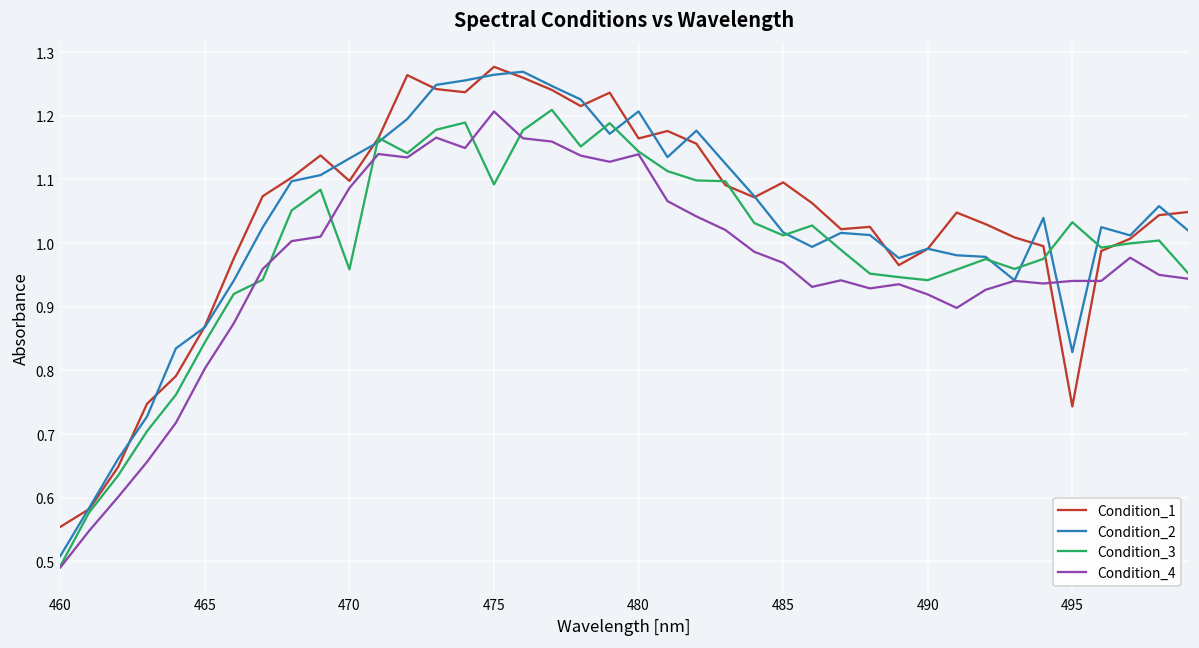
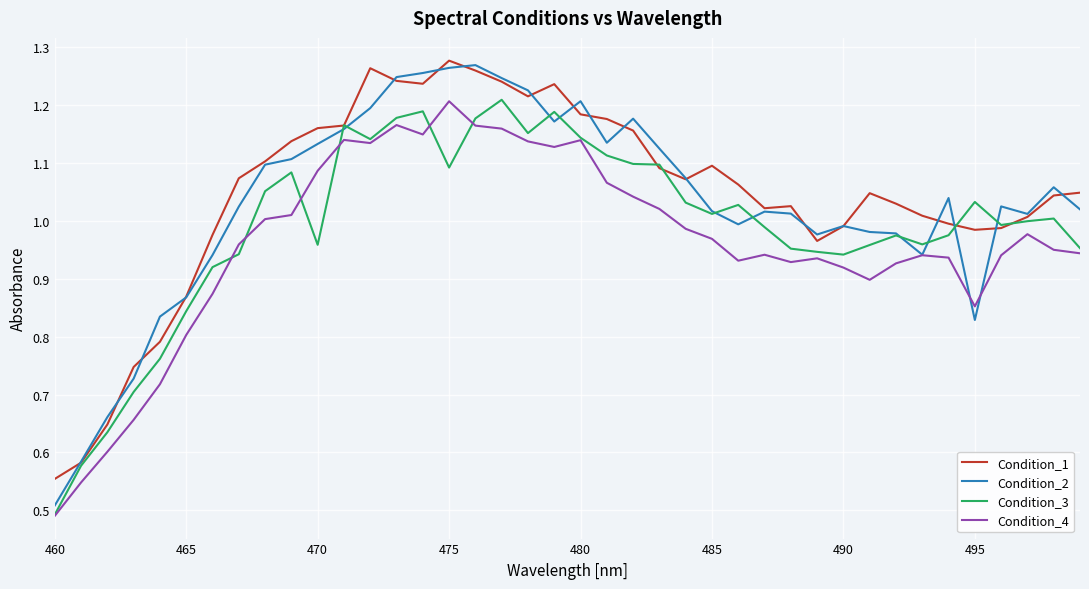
Condition_1, 470: 1.10 -> 1.16
Condition_1, 480: 1.16 -> 1.18
Condition_1, 495: 0.74 -> 0.98
Condition_4, 495: 0.94 -> 0.85
